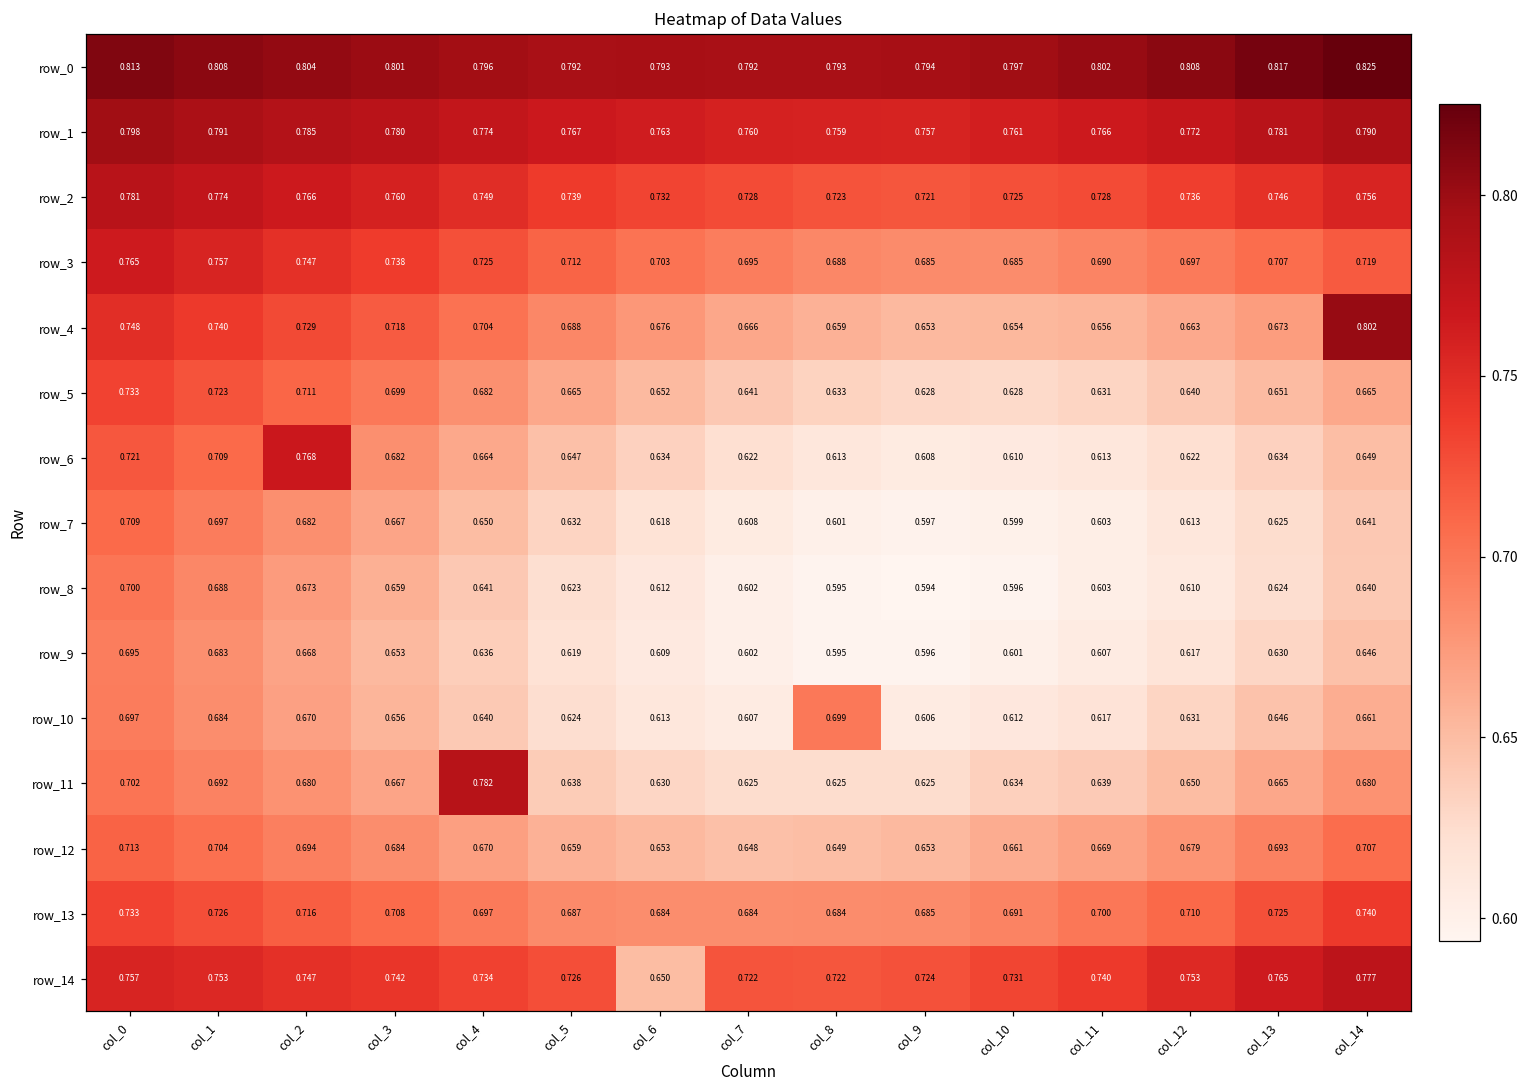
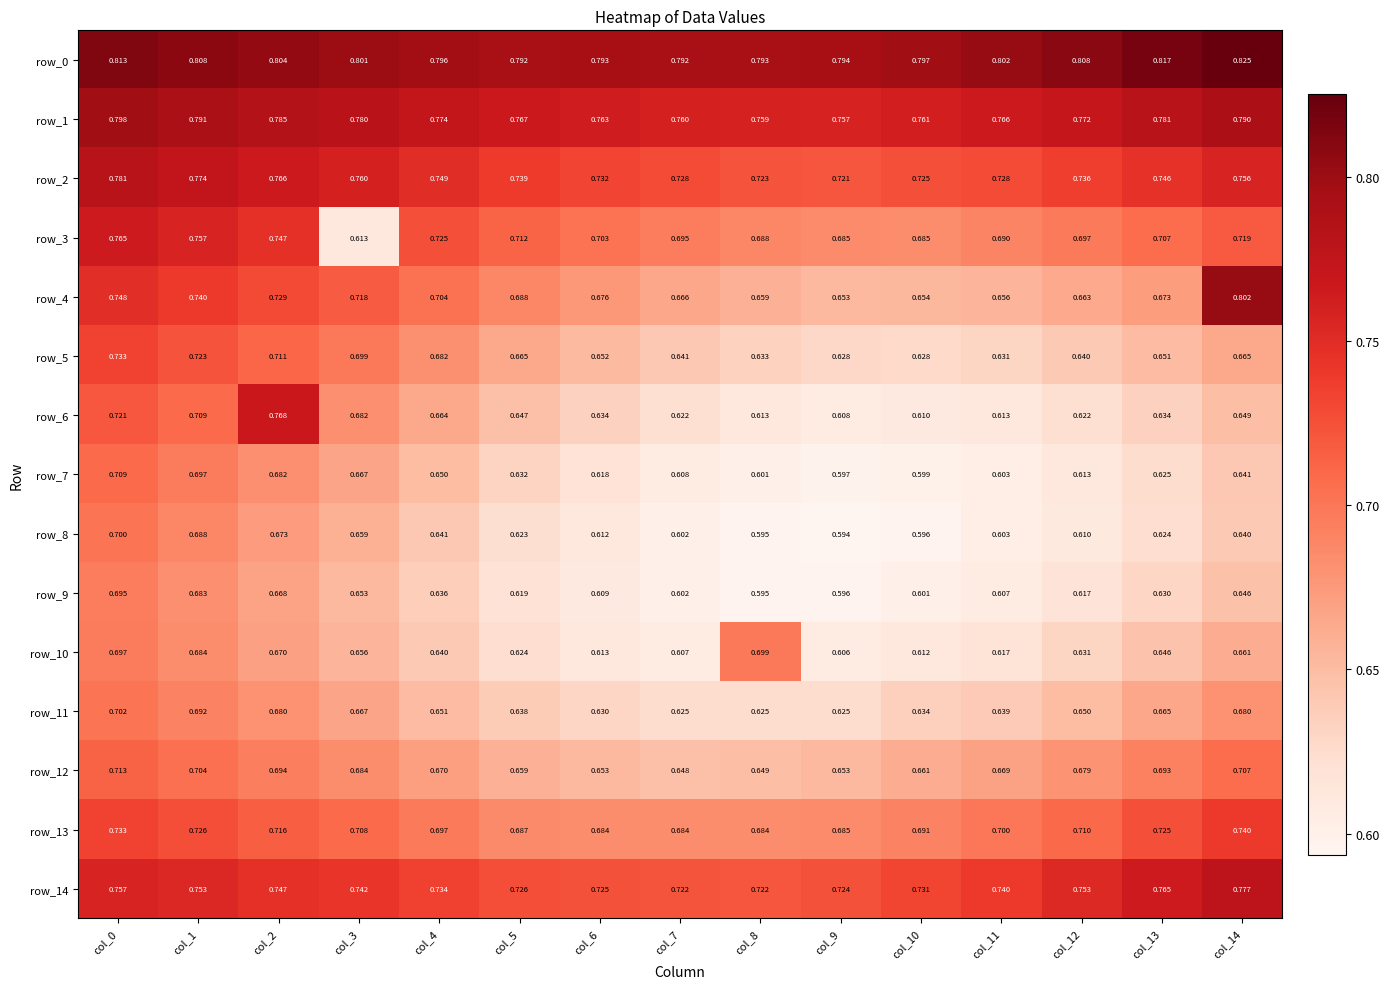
row_3, col_3: 0.738 -> 0.613
row_11, col_4: 0.782 -> 0.651
row_14, col_6: 0.650 -> 0.725
